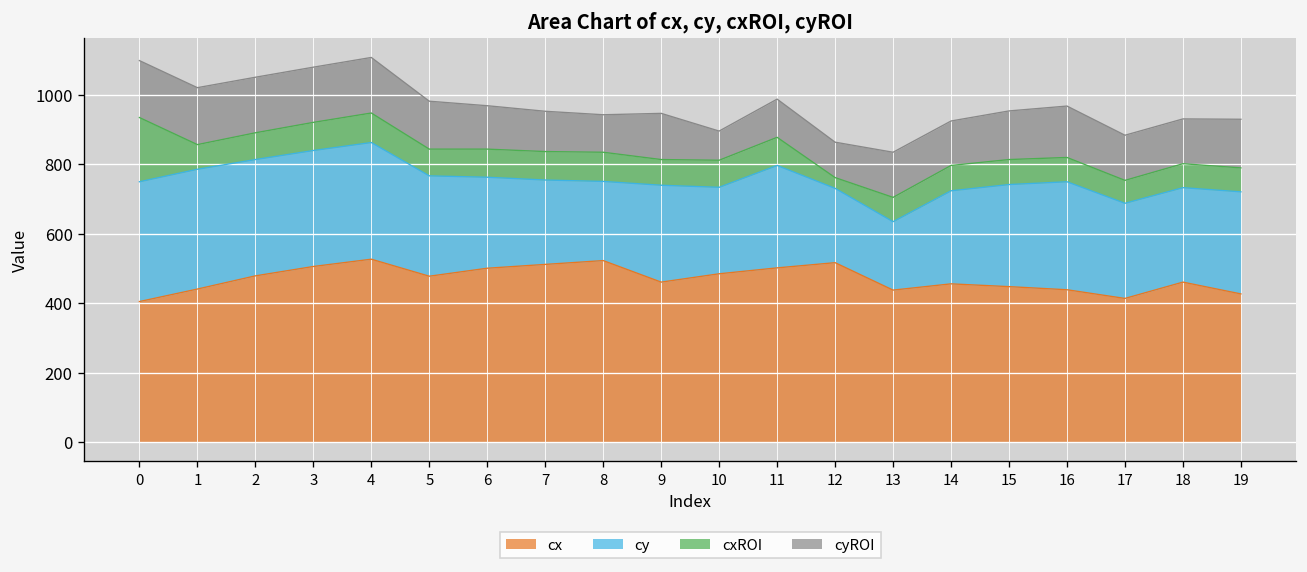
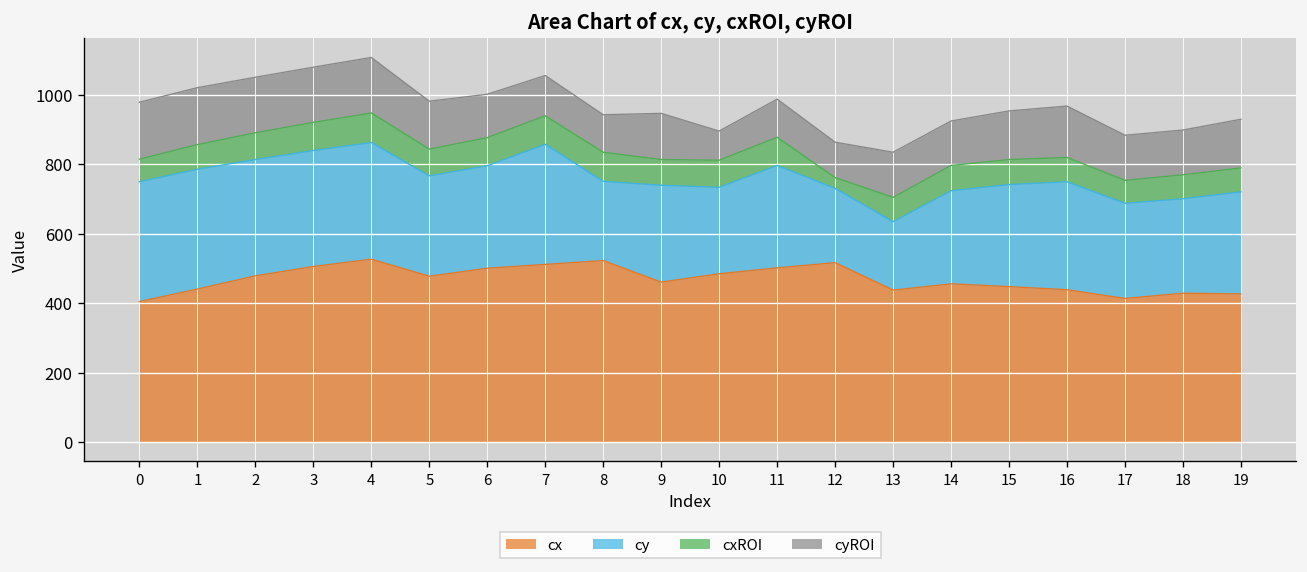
cxROI, 0: 190 -> 70
cy, 6: 260 -> 300
cy, 7: 240 -> 350
cx, 18: 460 -> 430
